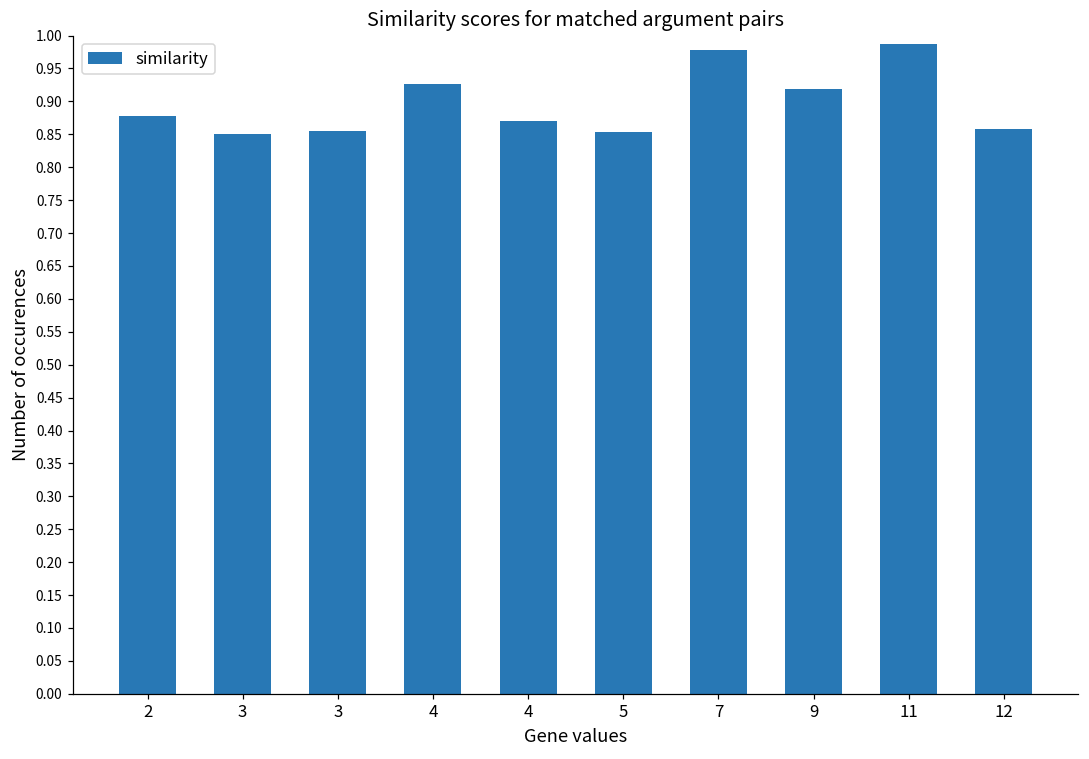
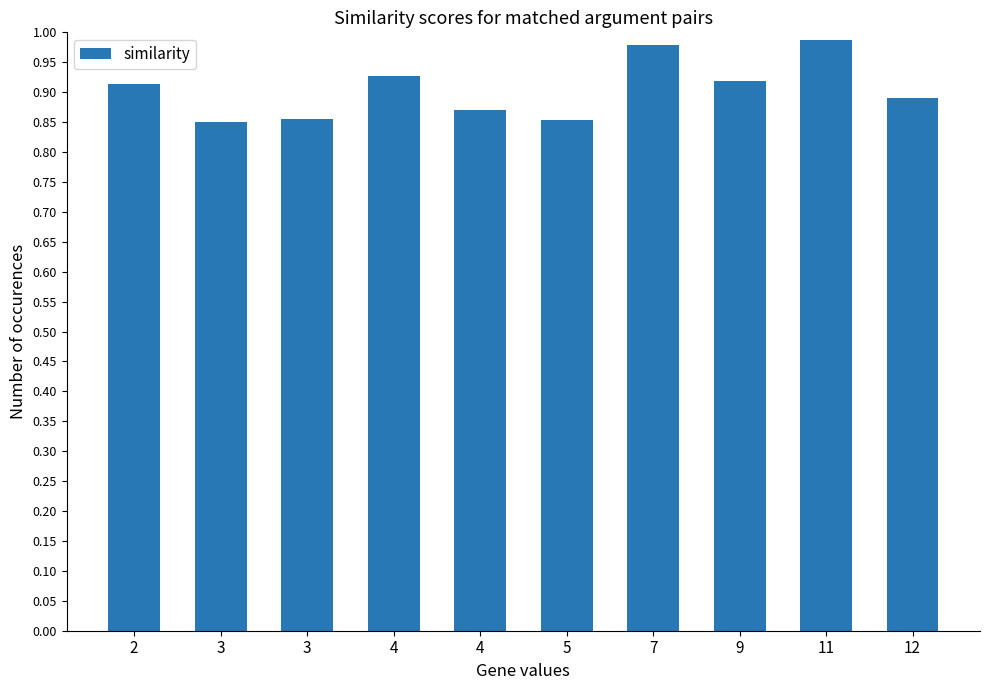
2: 0.88 -> 0.91
12: 0.86 -> 0.89
